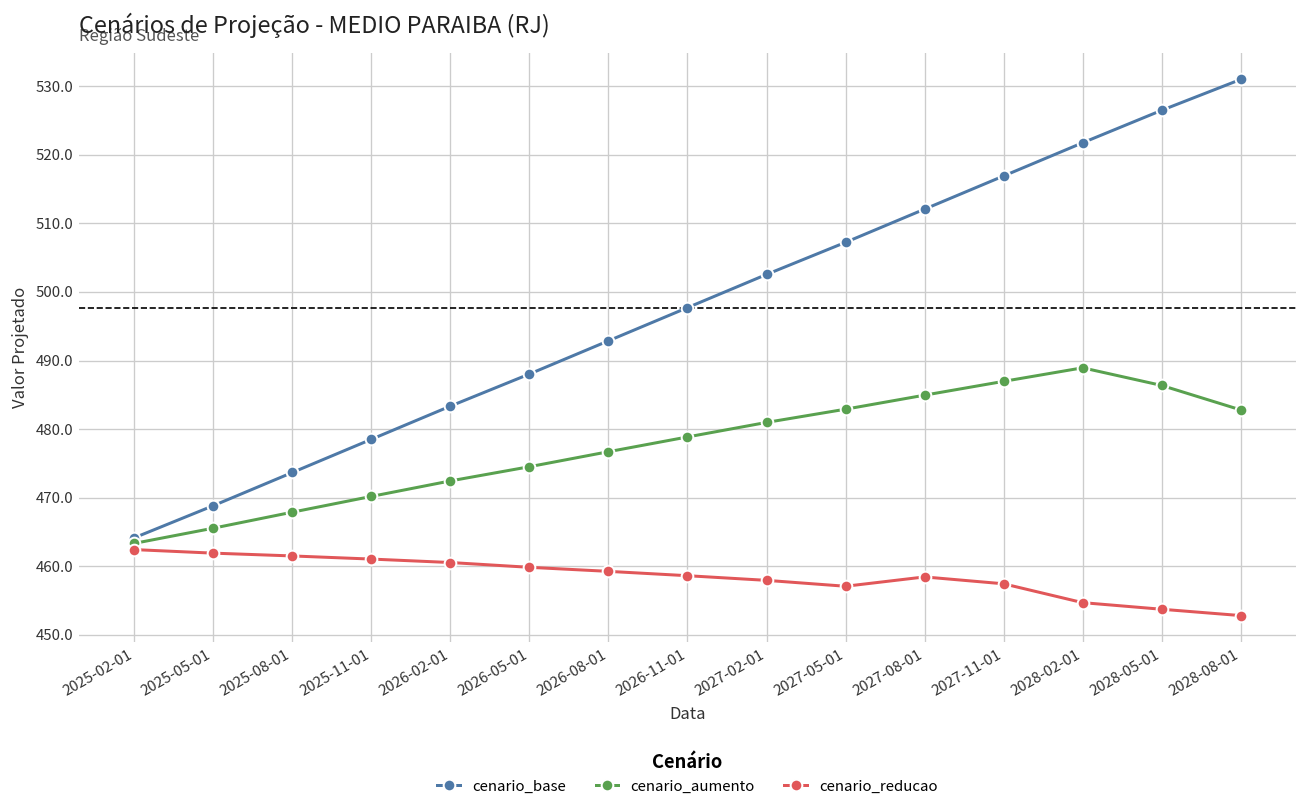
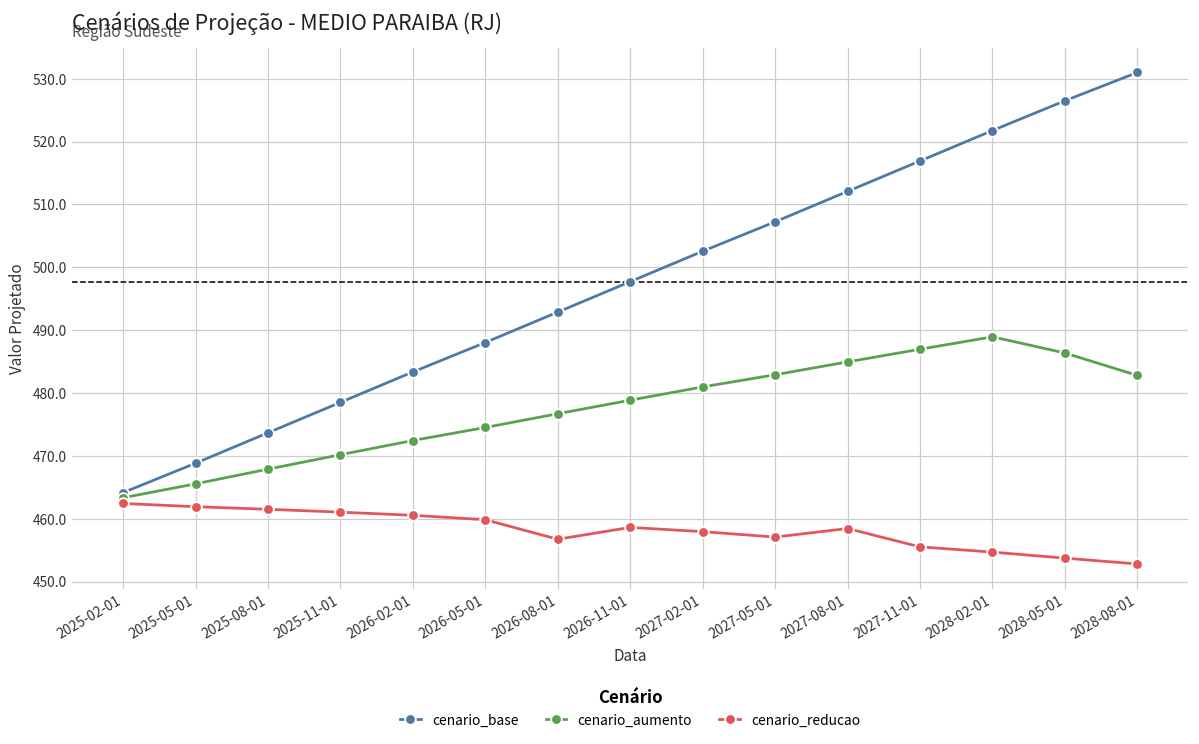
cenario_reducao, 2026-08-01: 459 -> 457
cenario_reducao, 2027-11-01: 457 -> 456
